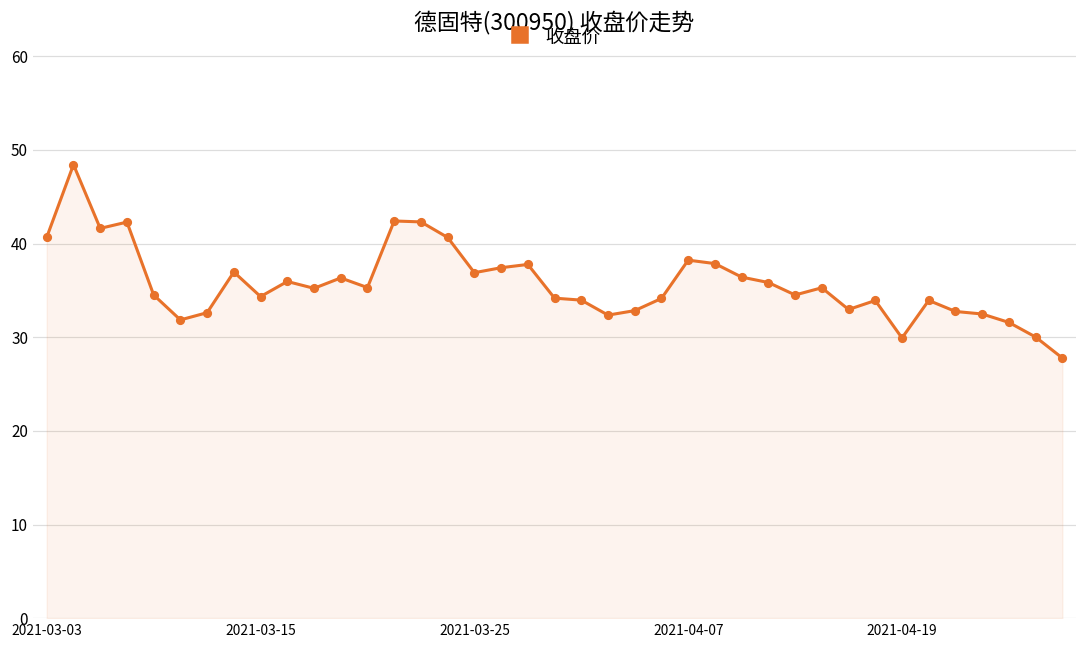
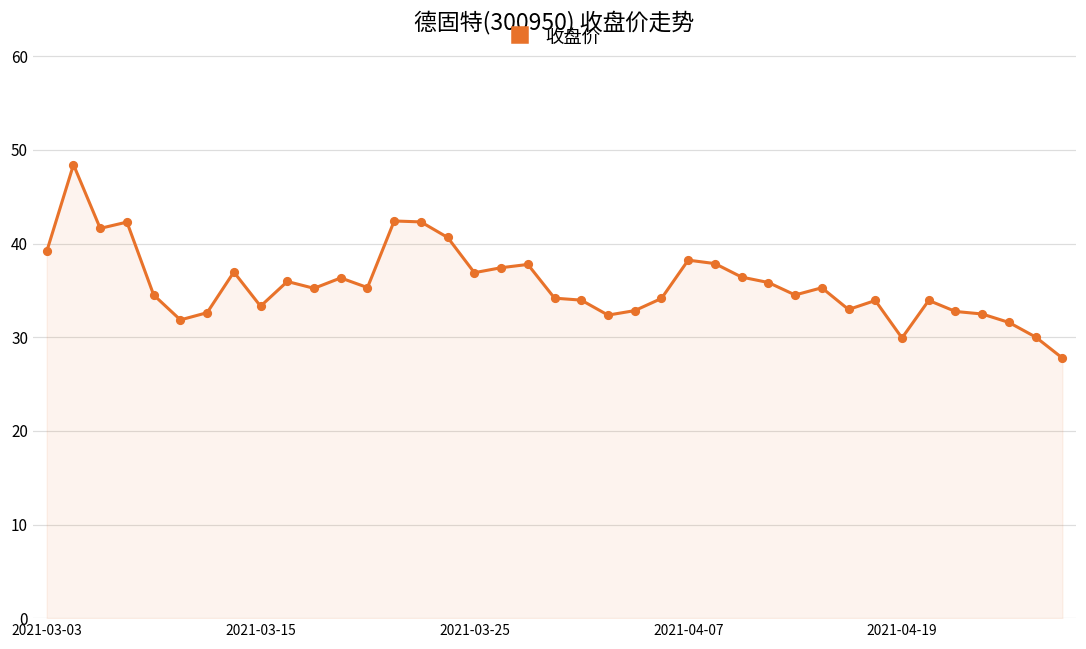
2021-03-03: 41 -> 39
2021-03-15: 34 -> 33
